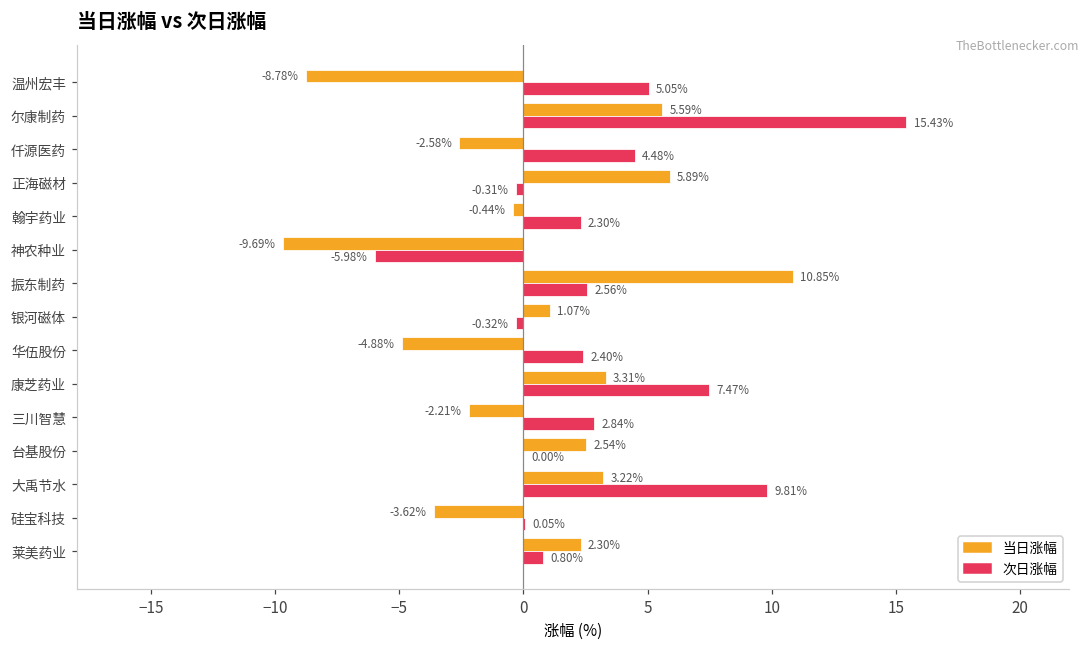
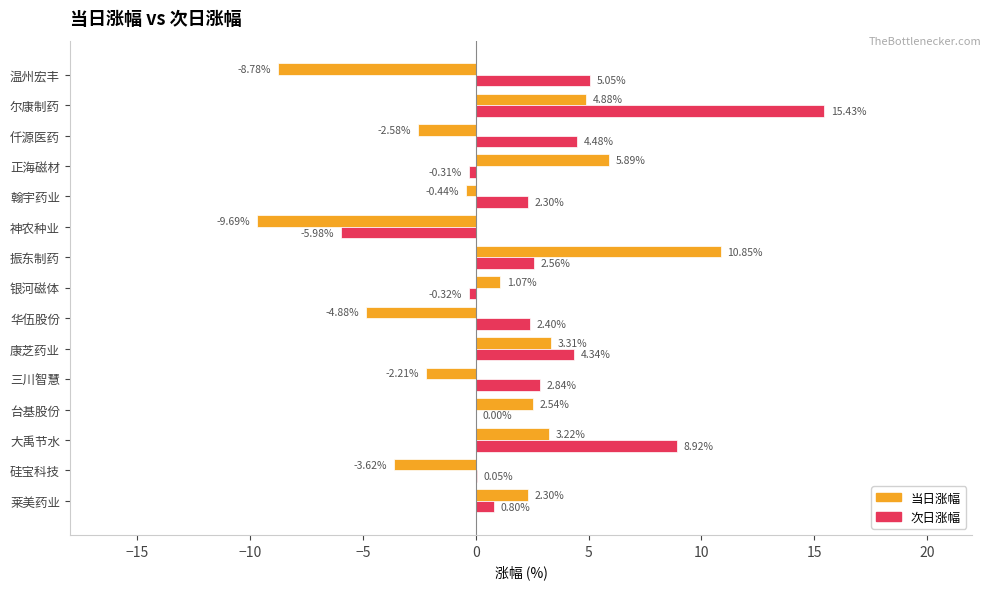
当日涨幅, 尔康制药: 5.59% -> 4.88%
次日涨幅, 康芝药业: 7.47% -> 4.34%
次日涨幅, 大禹节水: 9.81% -> 8.92%
